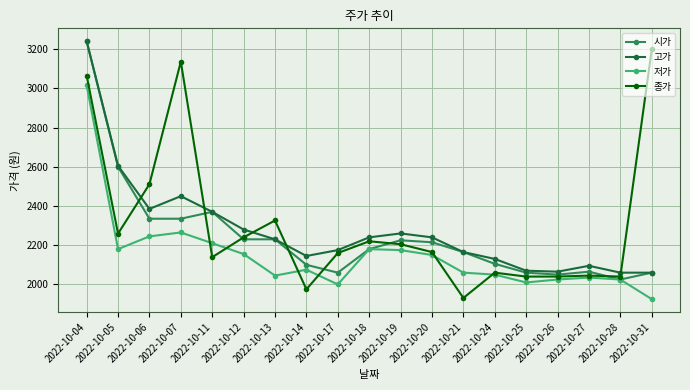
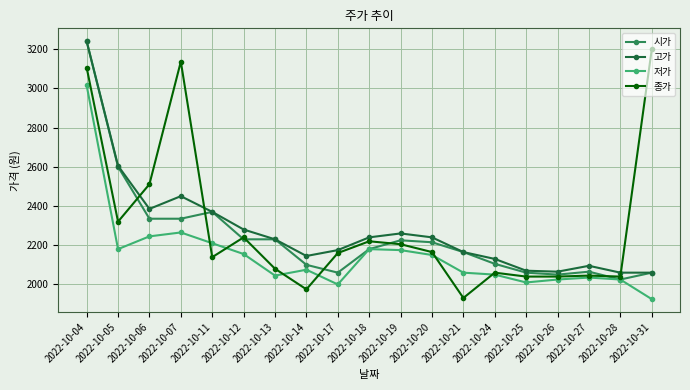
종가, 2022-10-04: 3070 -> 3110
종가, 2022-10-05: 2260 -> 2320
종가, 2022-10-13: 2330 -> 2080
